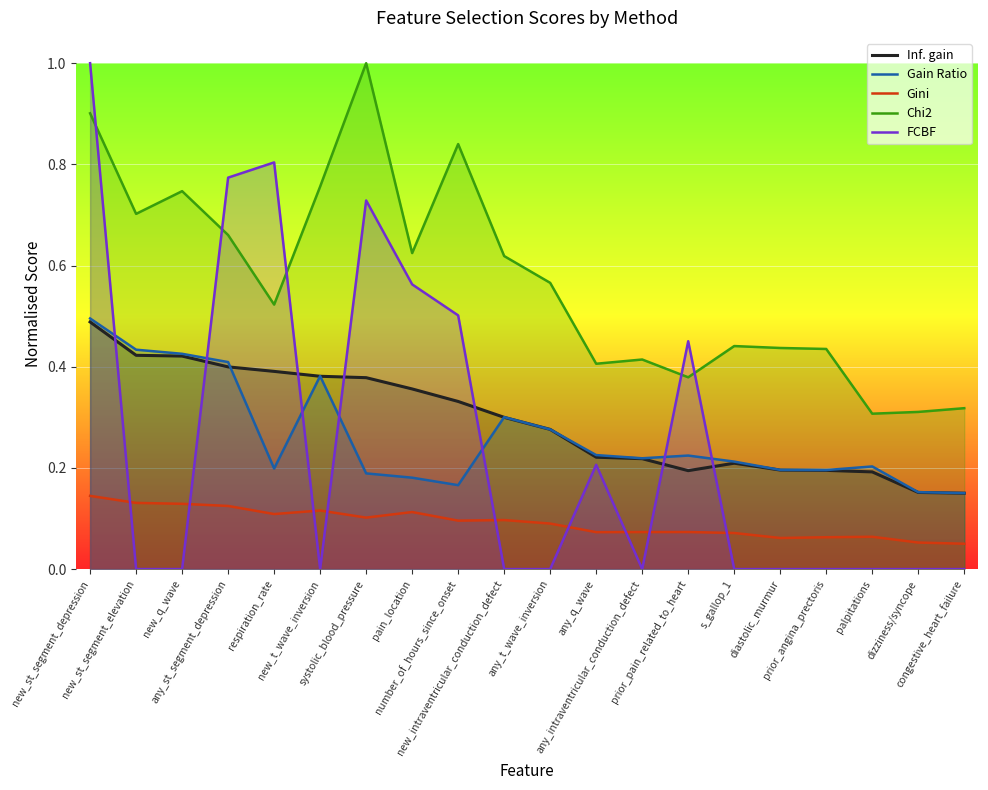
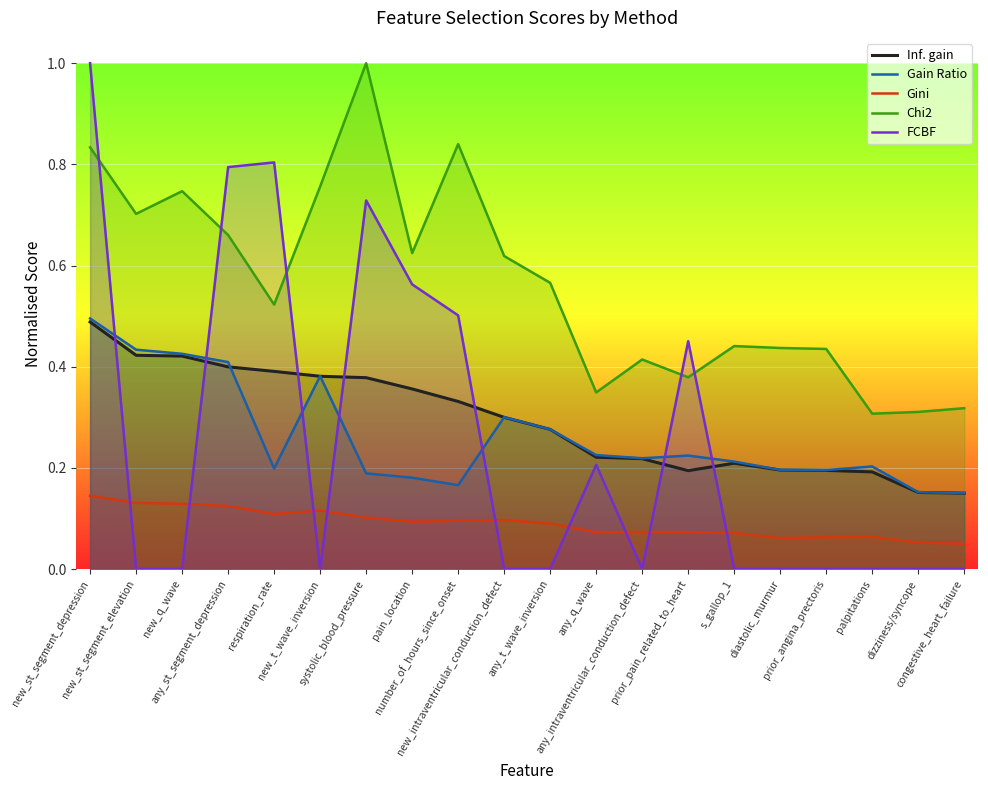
Chi2, new_st_segment_depression: 0.90 -> 0.83
FCBF, any_st_segment_depression: 0.77 -> 0.79
Gini, pain_location: 0.11 -> 0.09
Chi2, any_q_wave: 0.41 -> 0.35
